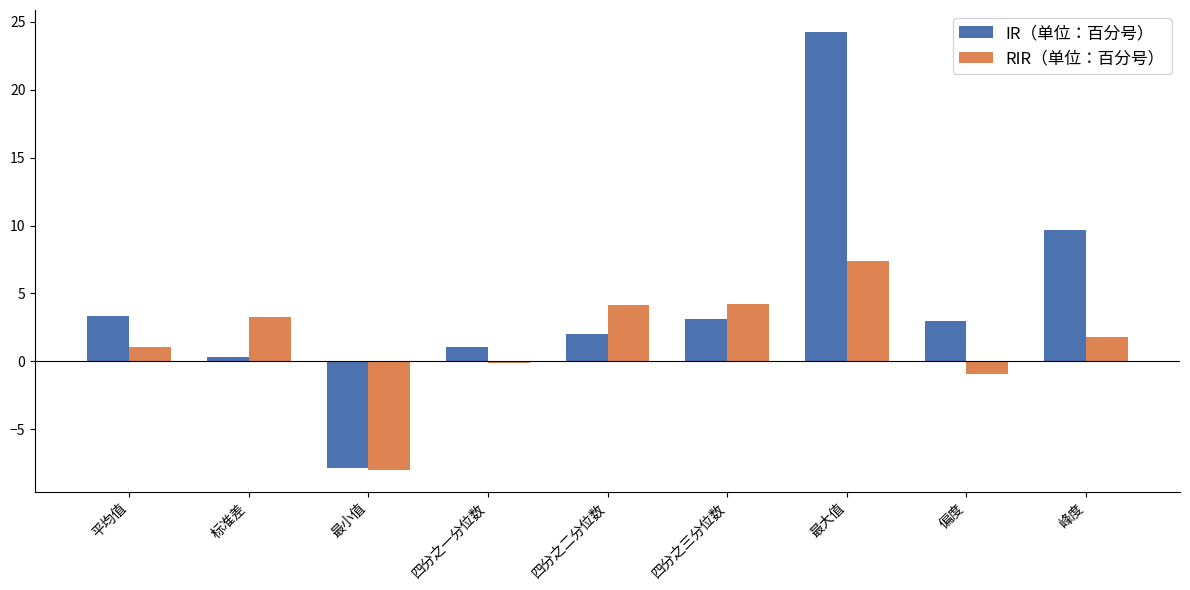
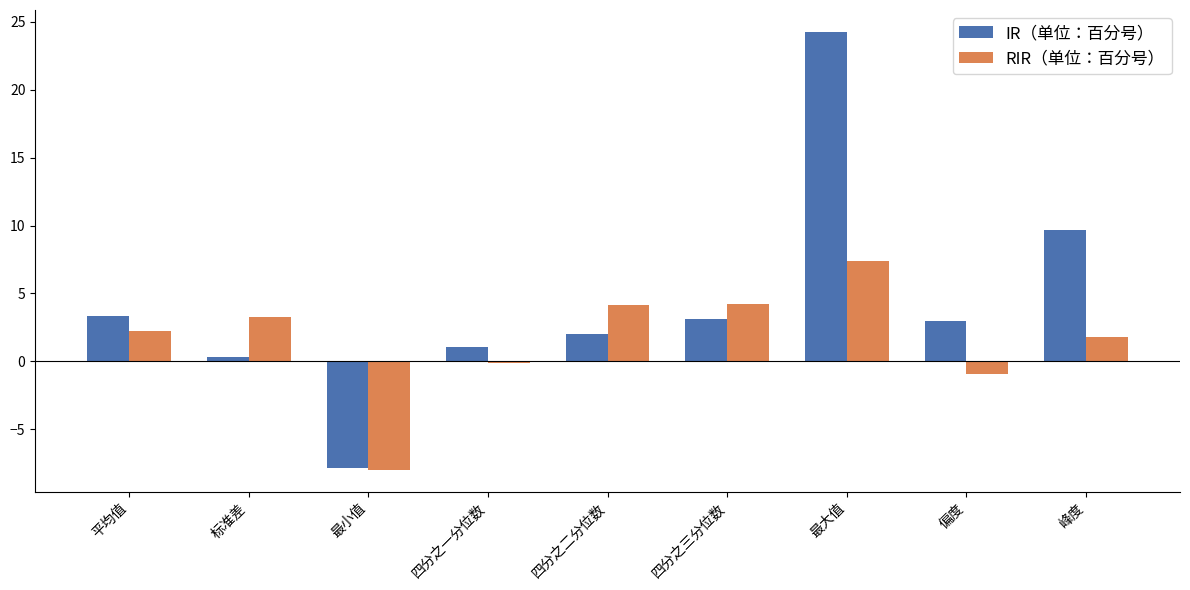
RIR（单位：百分号）, 平均值: 1.0 -> 2.2
